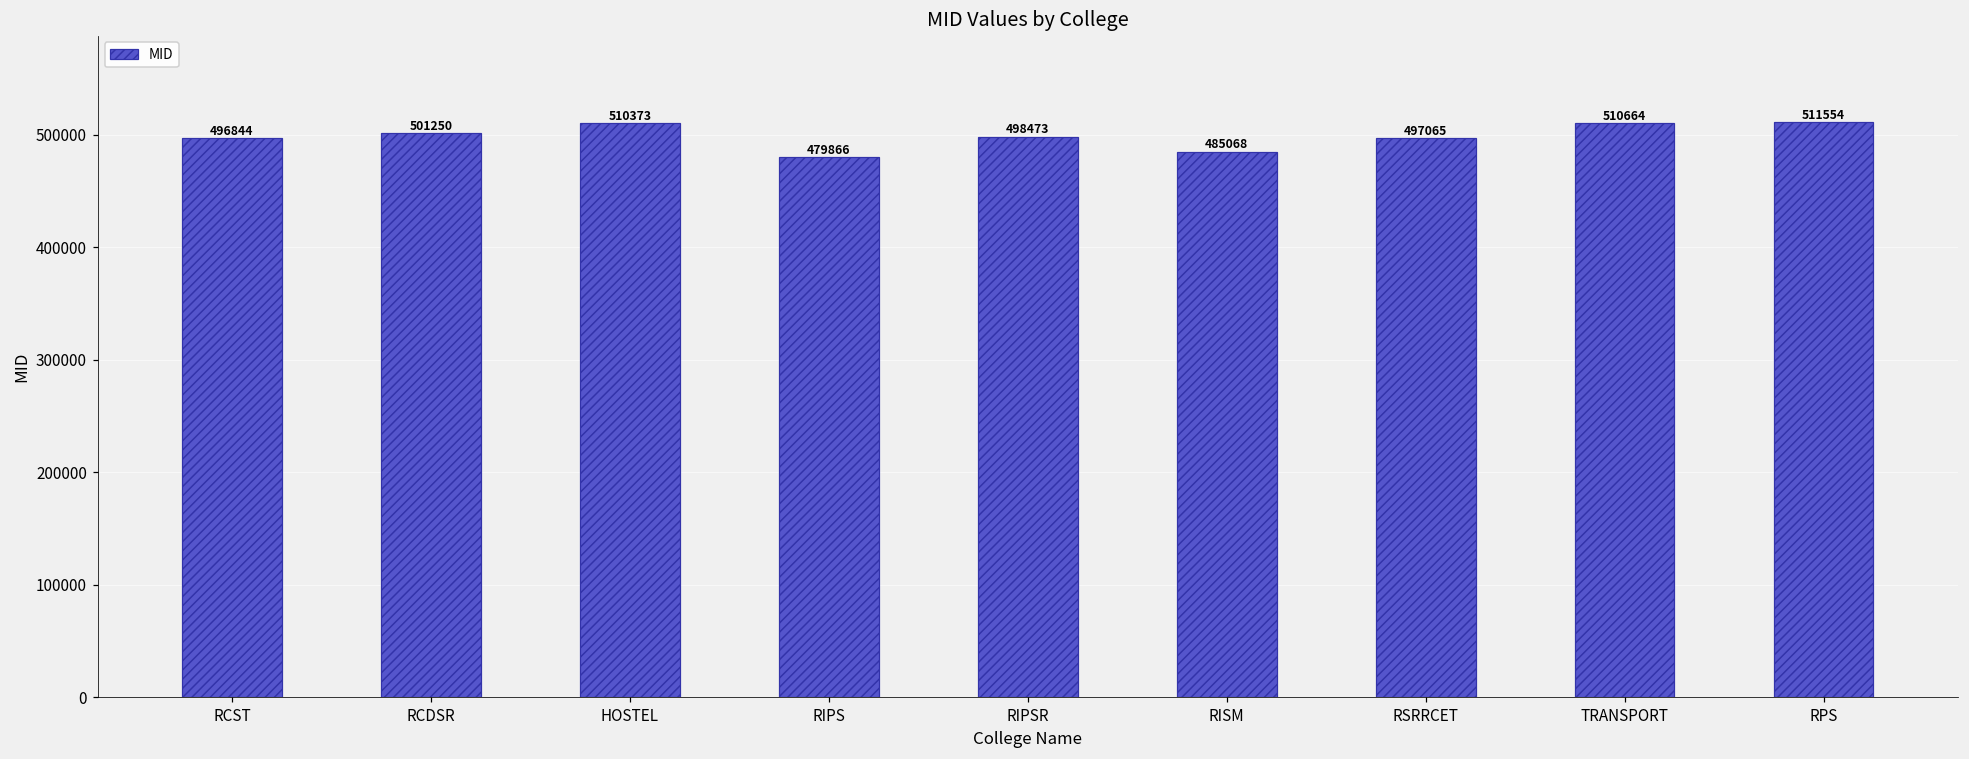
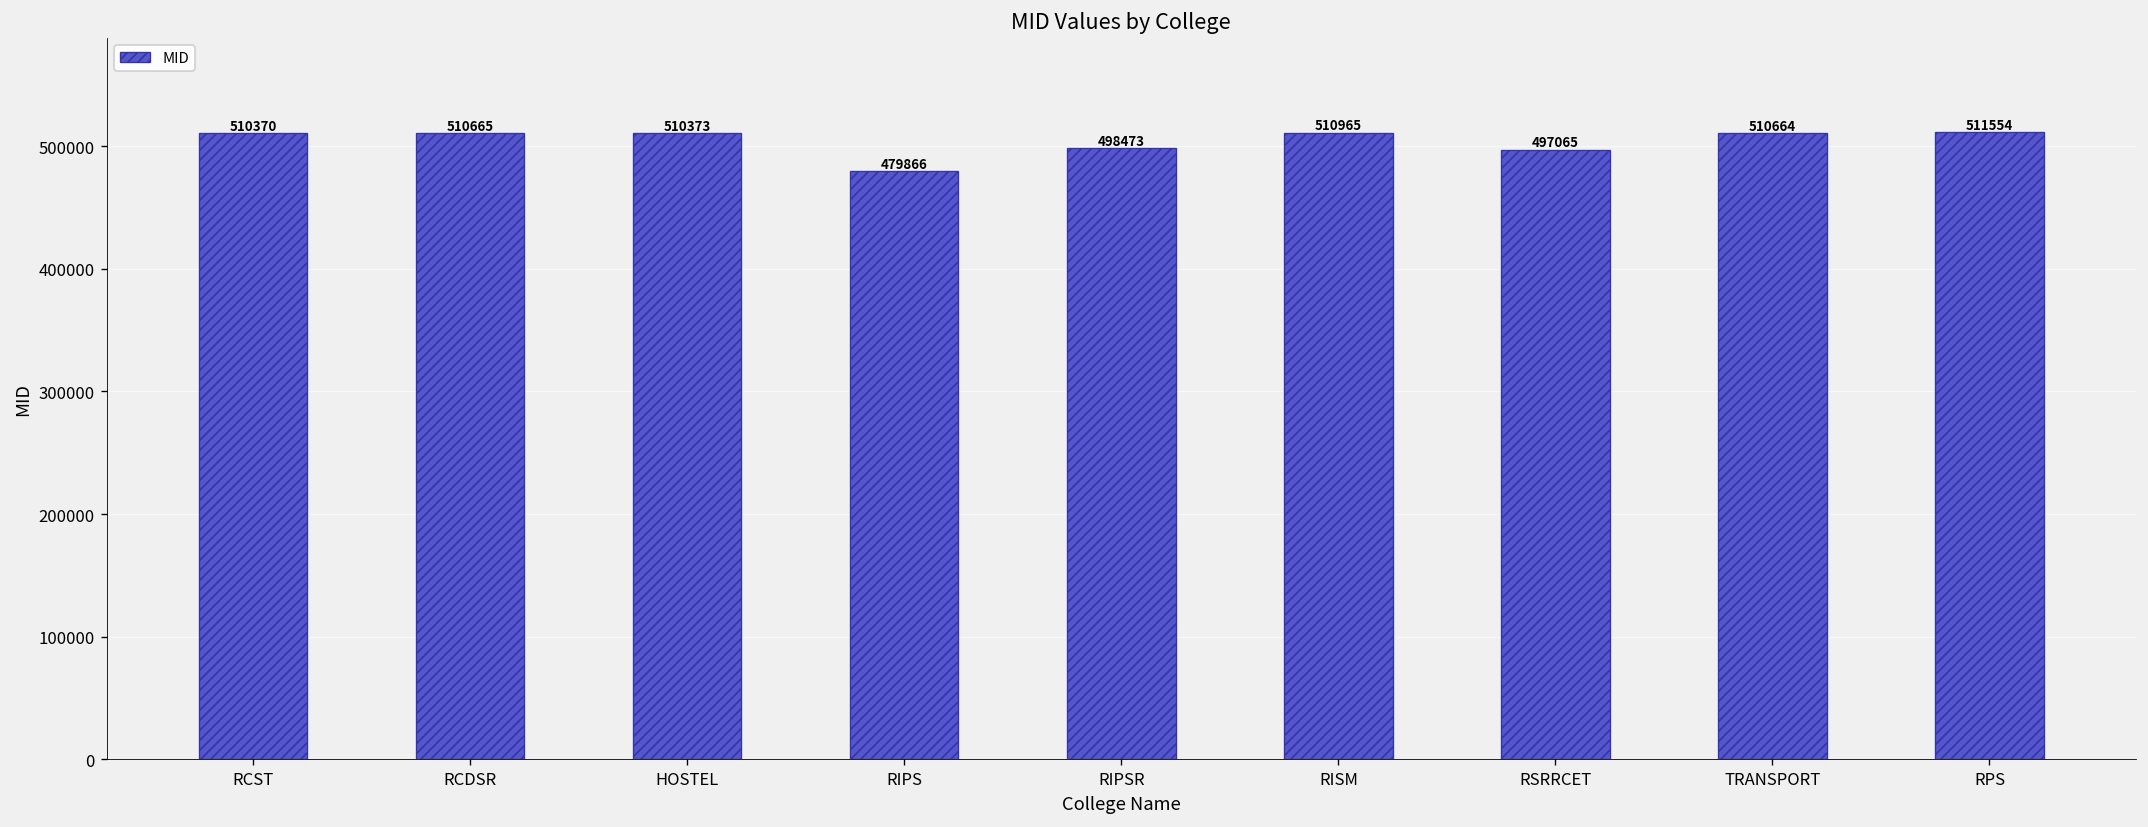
RCST: 496844 -> 510370
RCDSR: 501250 -> 510665
RISM: 485068 -> 510965
